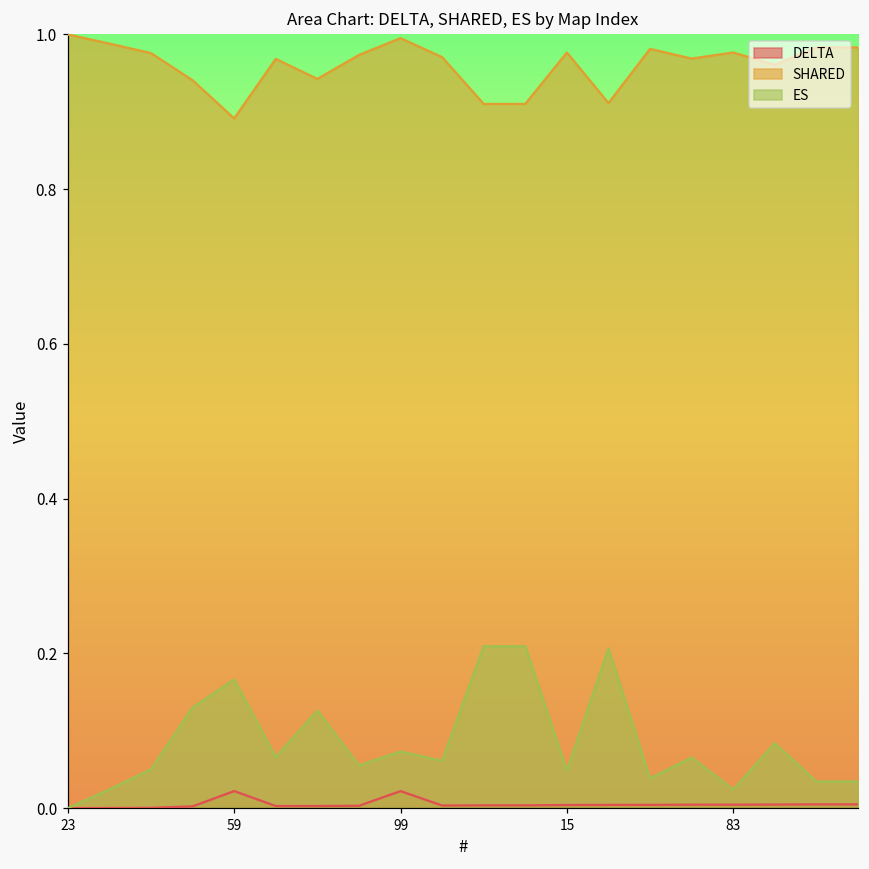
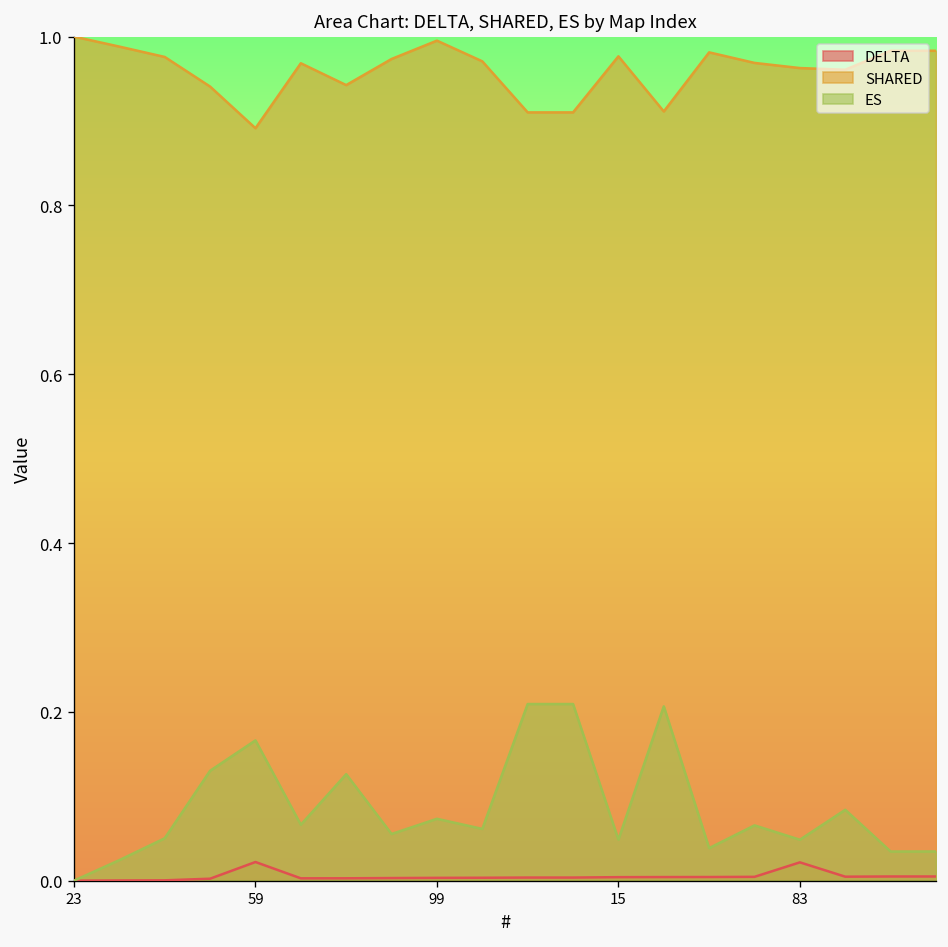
DELTA, 99: 0.02 -> 0.00
DELTA, 83: 0.00 -> 0.02
SHARED, 83: 0.98 -> 0.96
ES, 83: 0.02 -> 0.05
